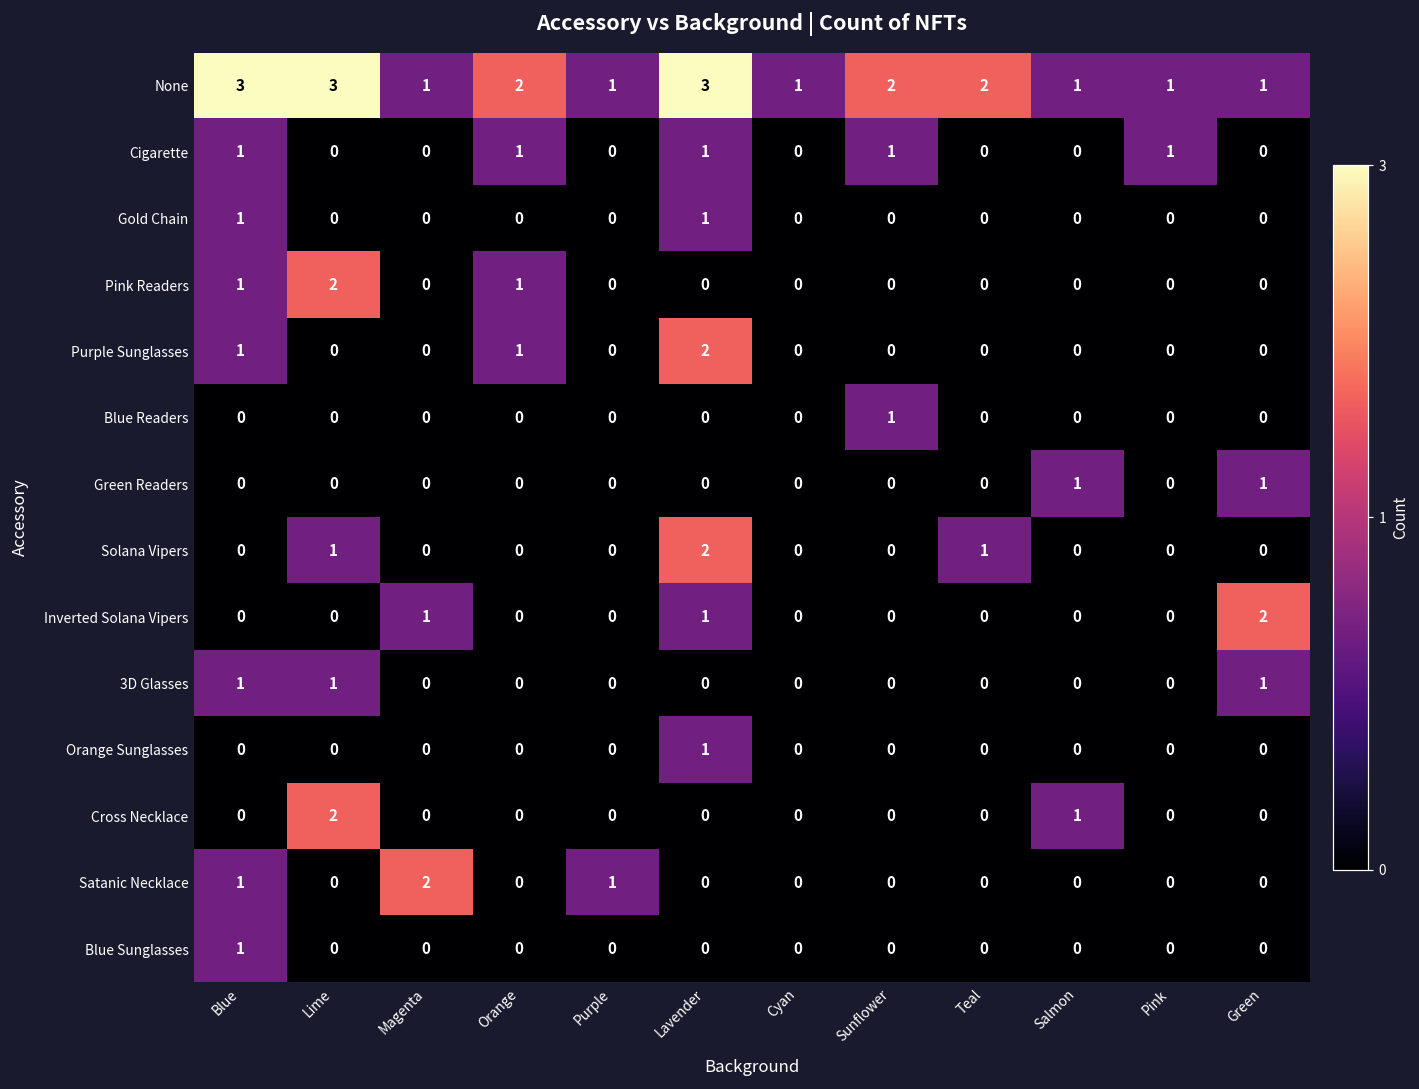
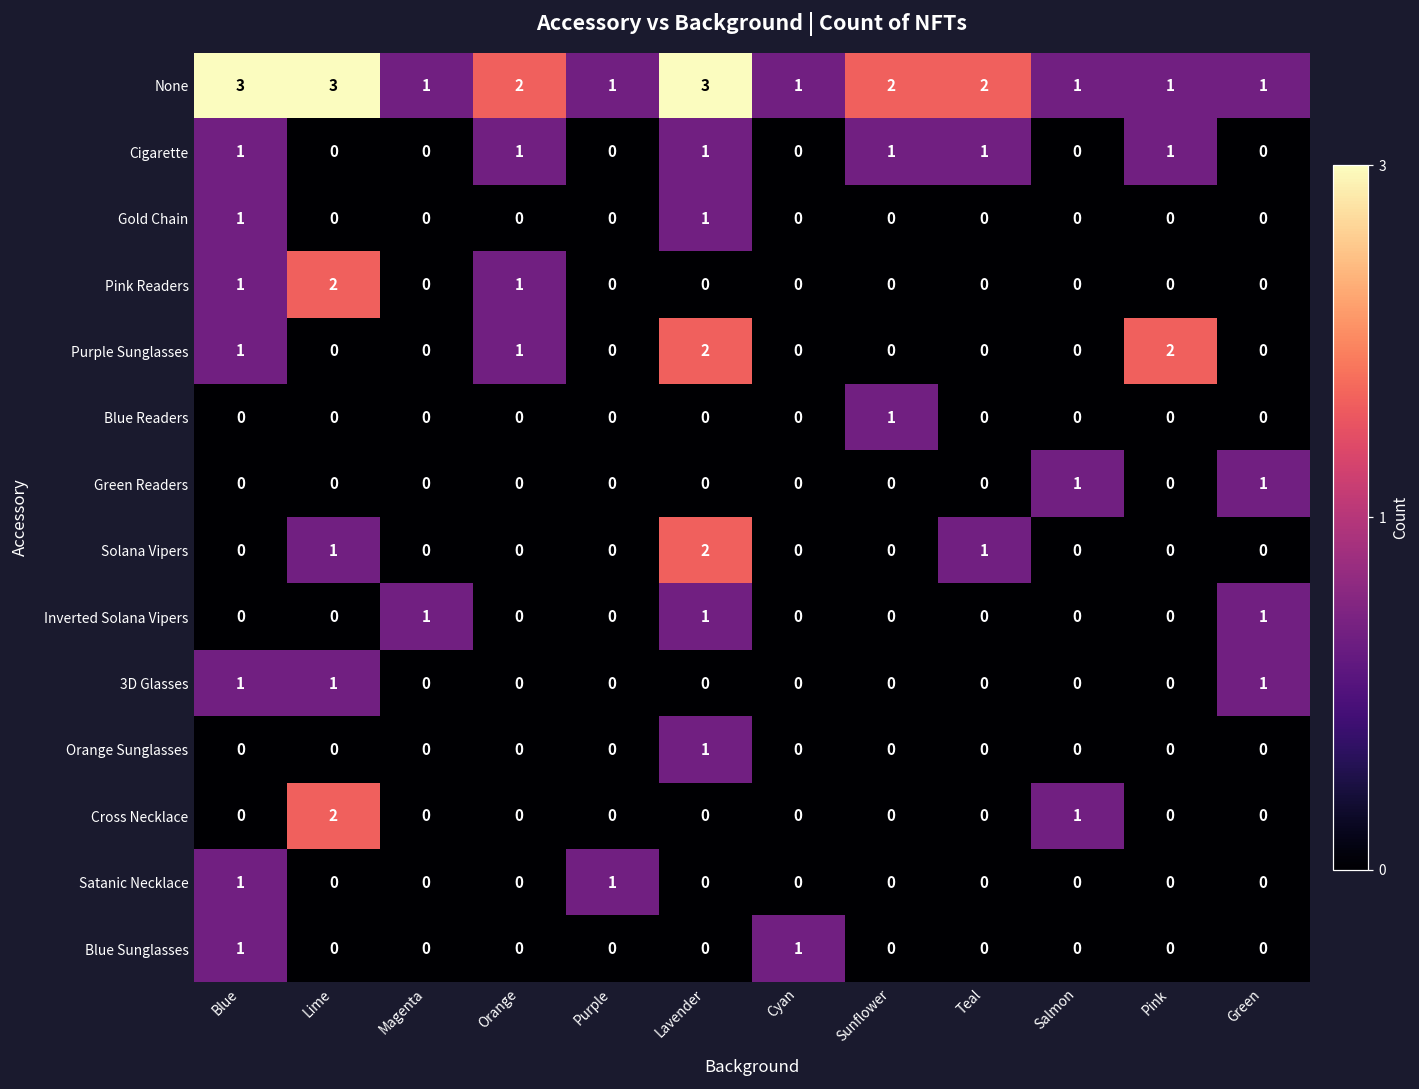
Cigarette, Teal: 0 -> 1
Purple Sunglasses, Pink: 0 -> 2
Inverted Solana Vipers, Green: 2 -> 1
Satanic Necklace, Magenta: 2 -> 0
Blue Sunglasses, Cyan: 0 -> 1
